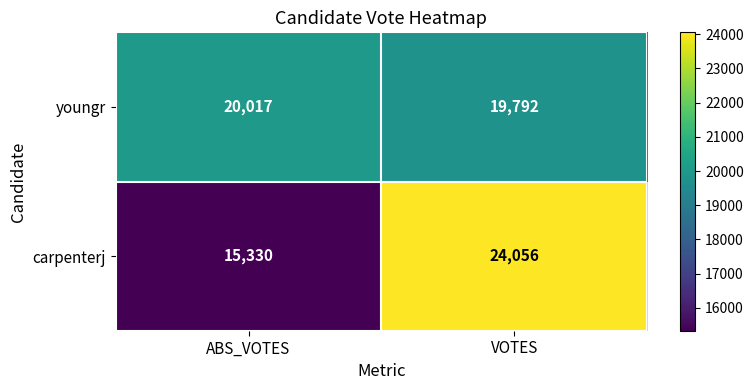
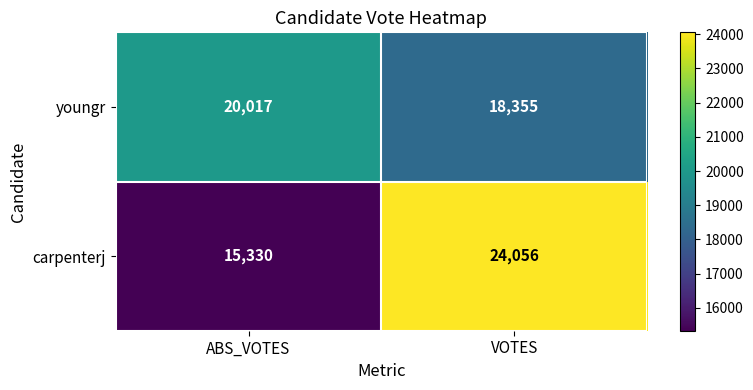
youngr, VOTES: 19,792 -> 18,355
